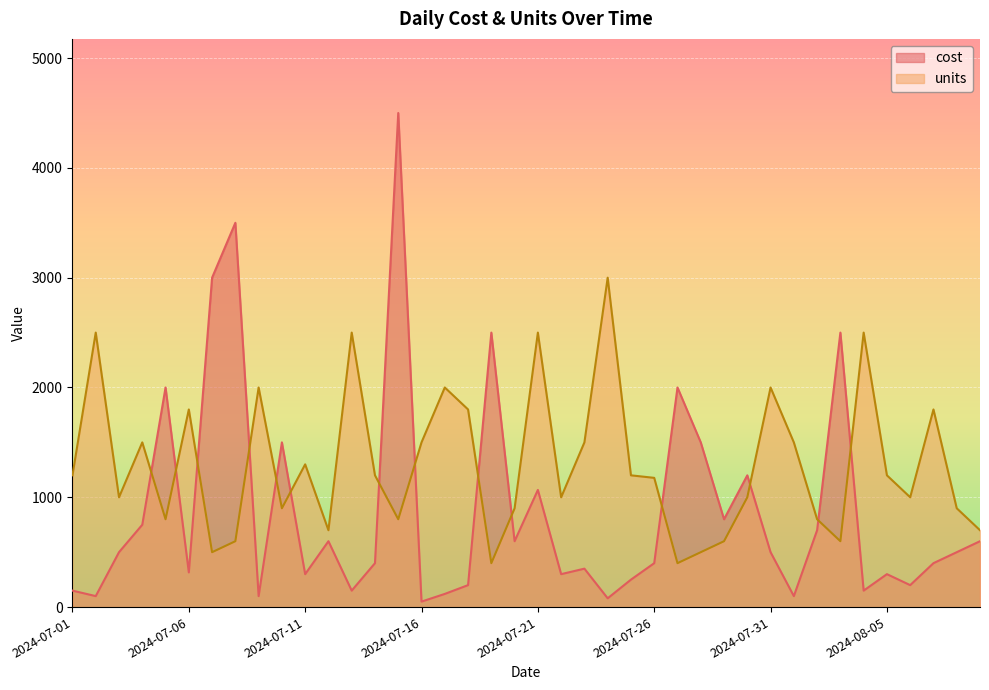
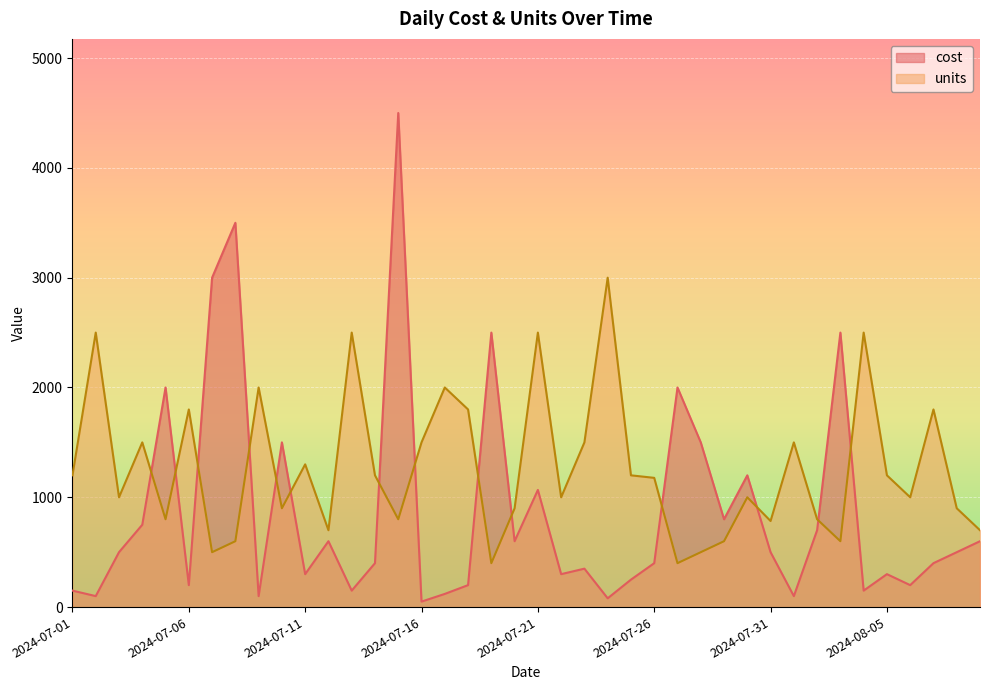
cost, 2024-07-06: 320 -> 200
units, 2024-07-31: 2000 -> 780
